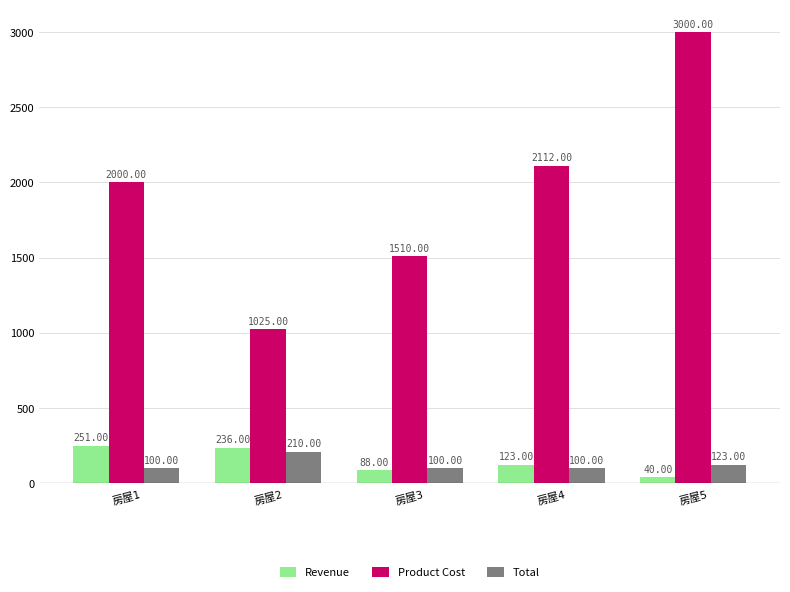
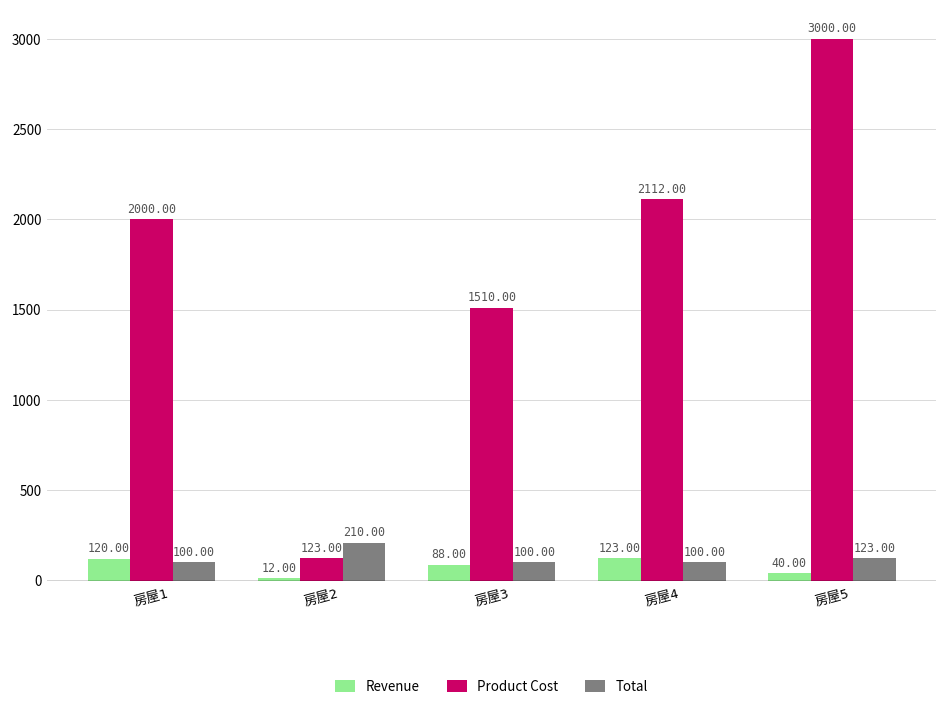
Revenue, 房屋1: 251.00 -> 120.00
Revenue, 房屋2: 236.00 -> 12.00
Product Cost, 房屋2: 1025.00 -> 123.00
